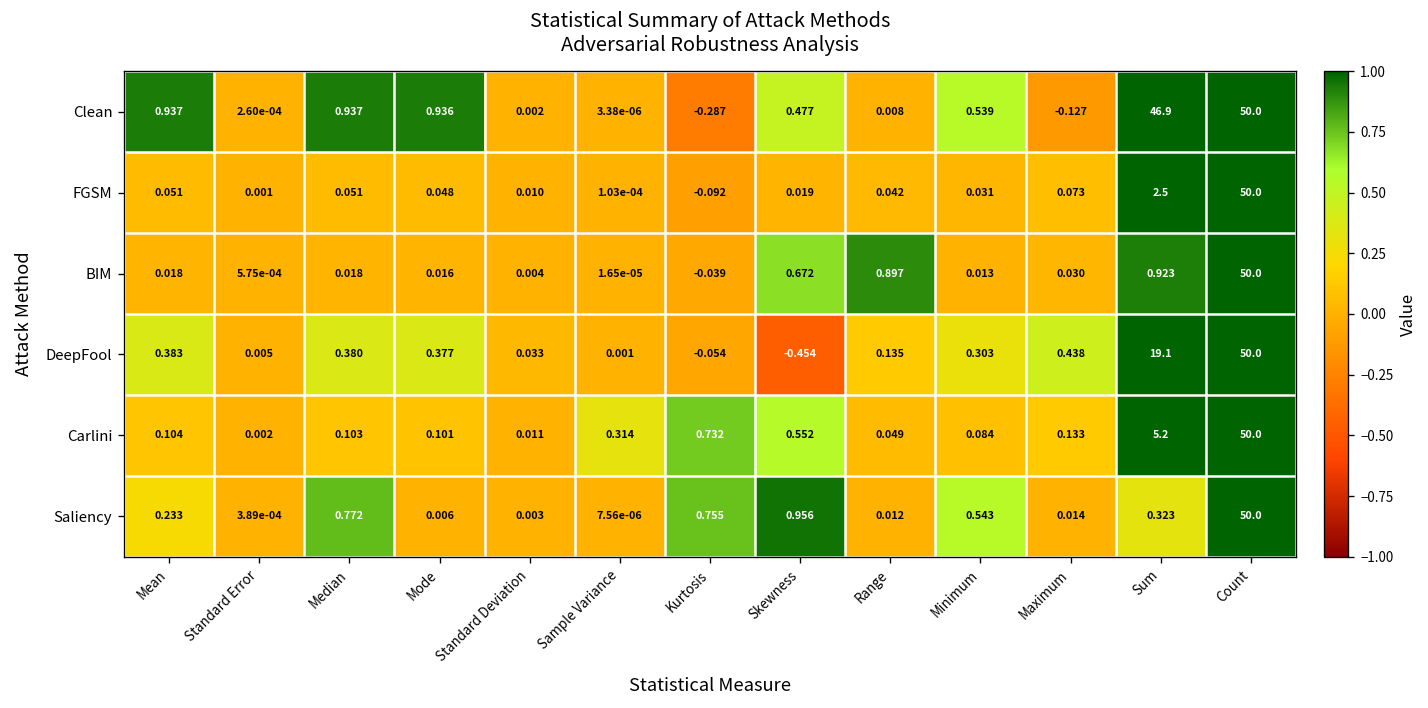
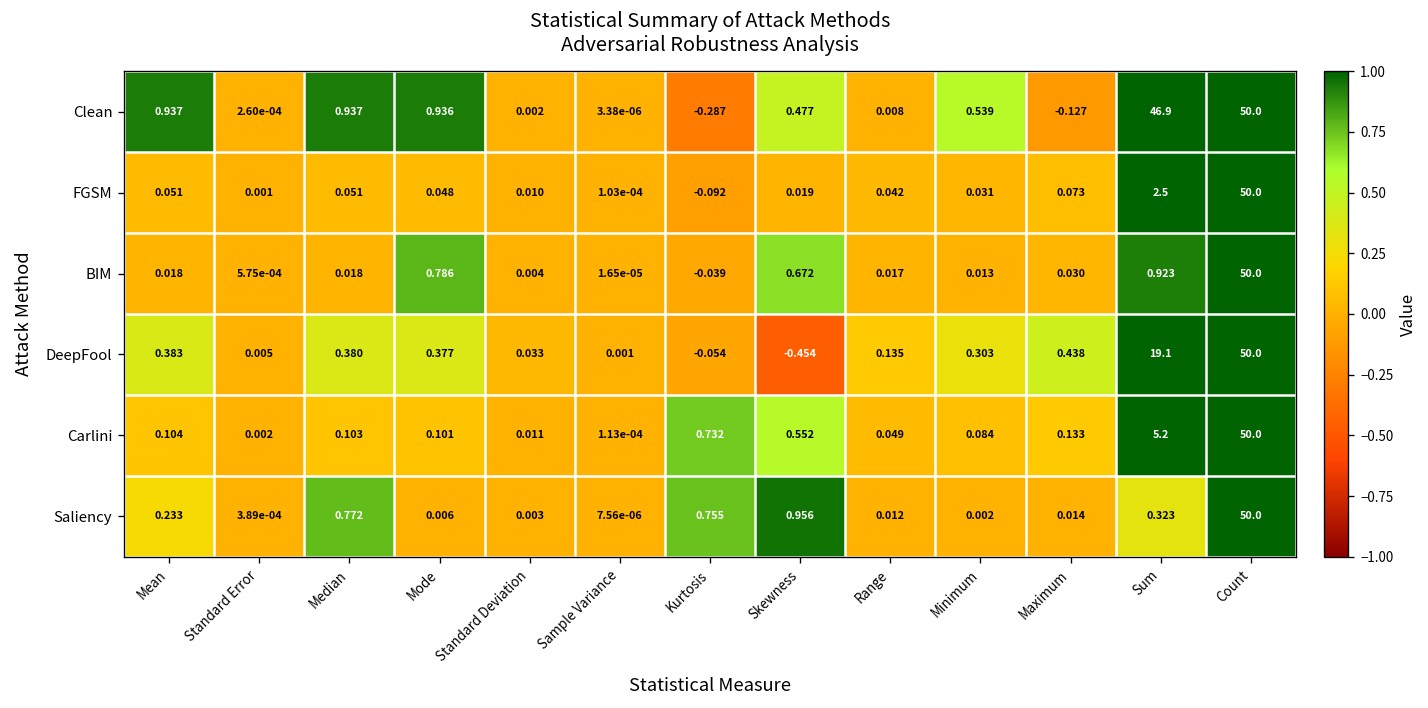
BIM, Mode: 0.016 -> 0.786
BIM, Range: 0.897 -> 0.017
Carlini, Sample Variance: 0.314 -> 1.13e-04
Saliency, Minimum: 0.543 -> 0.002
